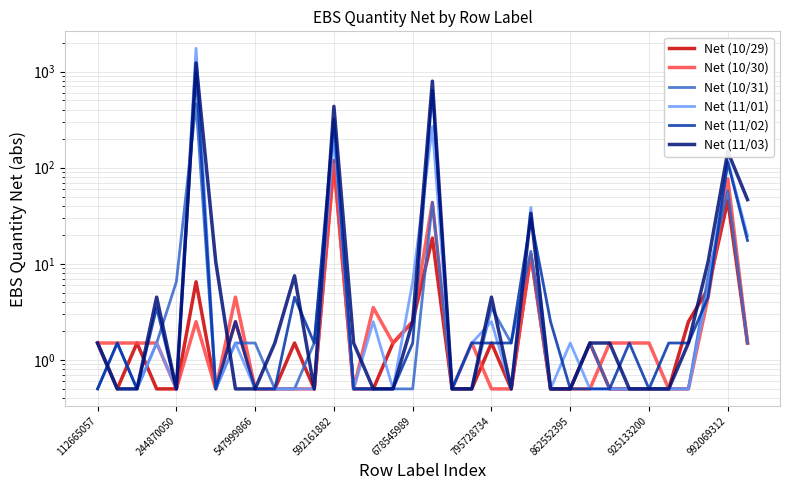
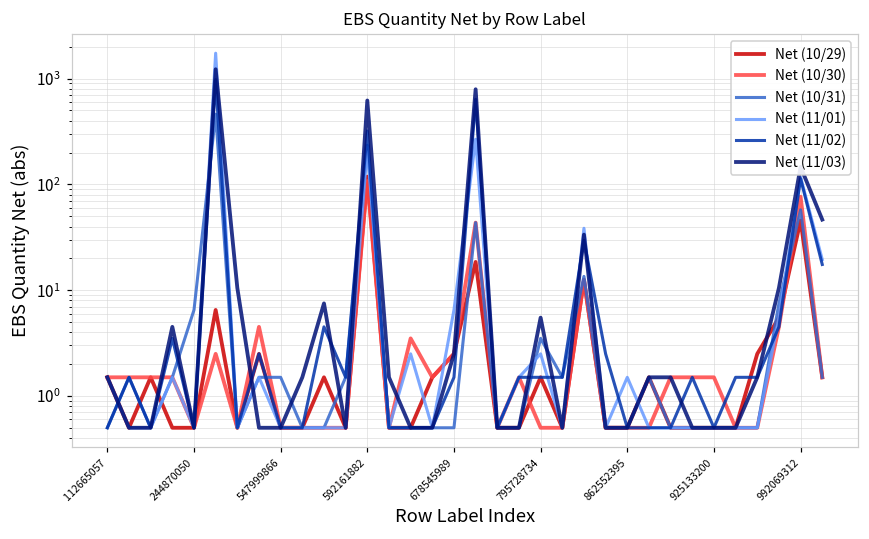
Net (11/03), 592161882: 400 -> 600
Net (11/03), 795728734: 5 -> 6
